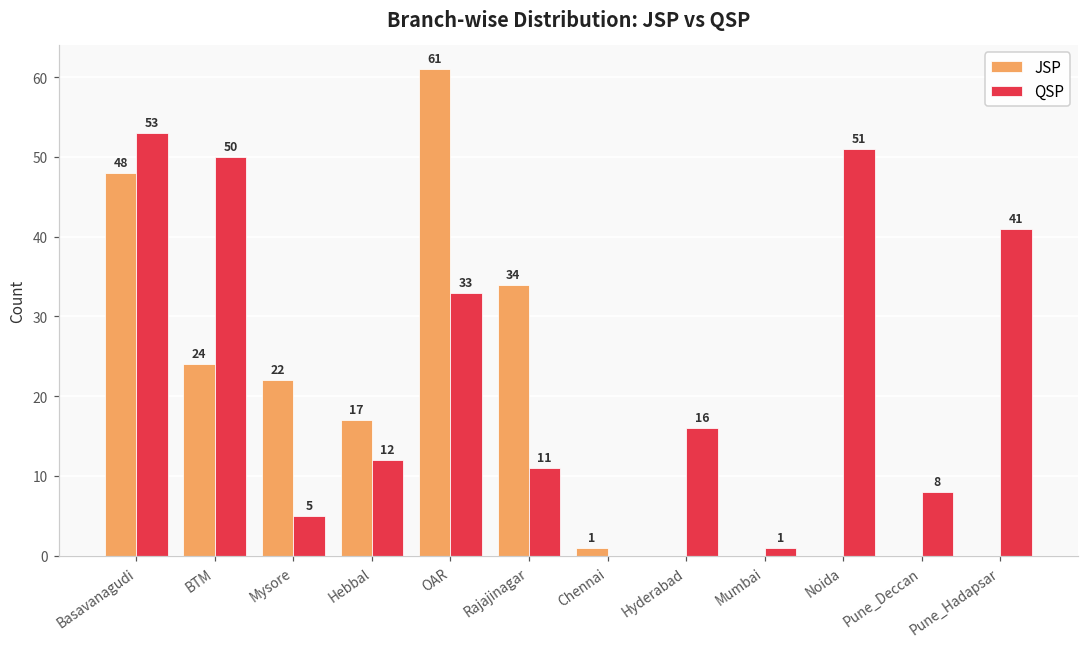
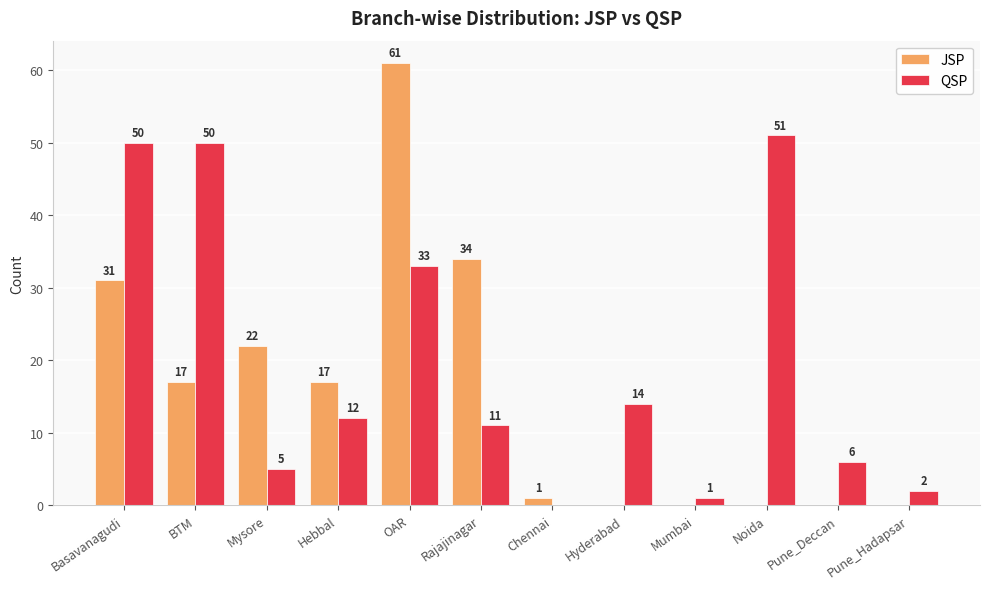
JSP, Basavanagudi: 48 -> 31
QSP, Basavanagudi: 53 -> 50
JSP, BTM: 24 -> 17
QSP, Hyderabad: 16 -> 14
QSP, Pune_Deccan: 8 -> 6
QSP, Pune_Hadapsar: 41 -> 2
